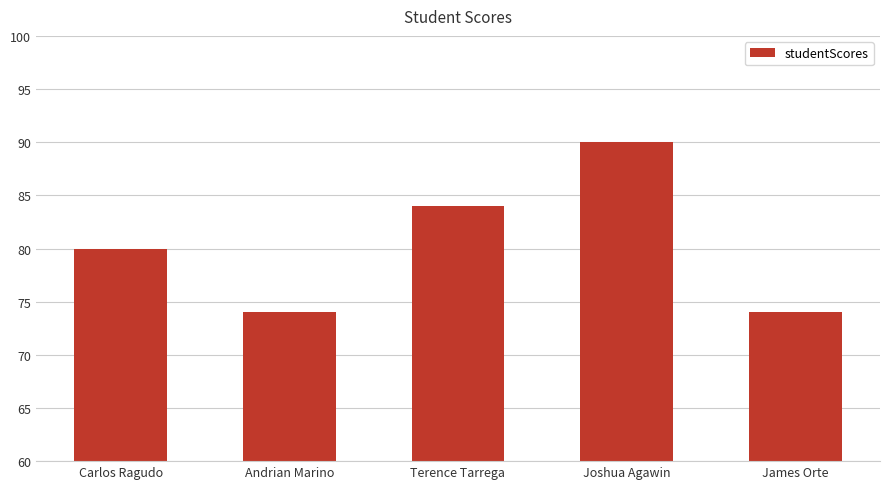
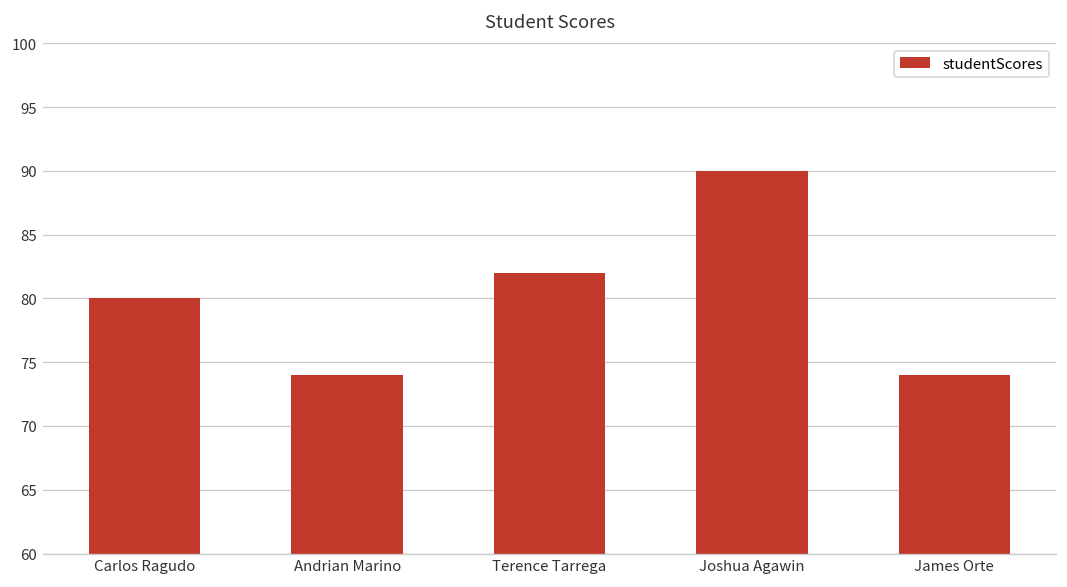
Terence Tarrega: 84 -> 82
